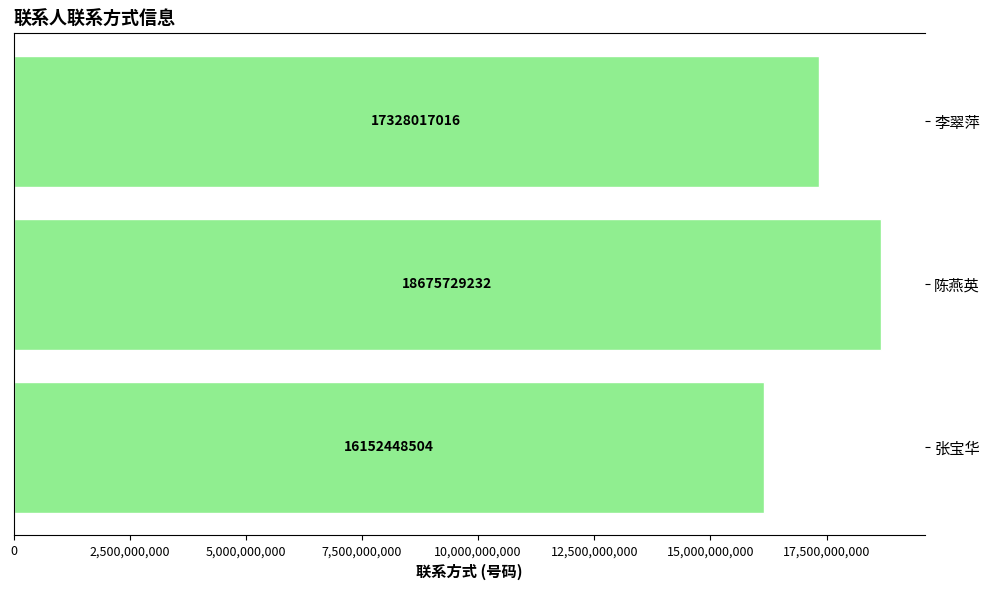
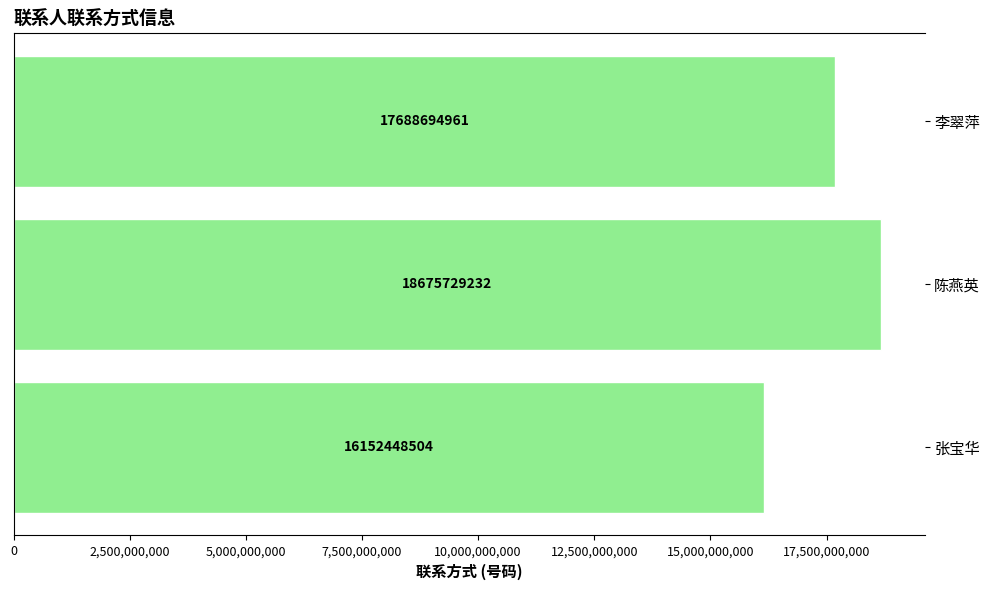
李翠萍: 17328017016 -> 17688694961
